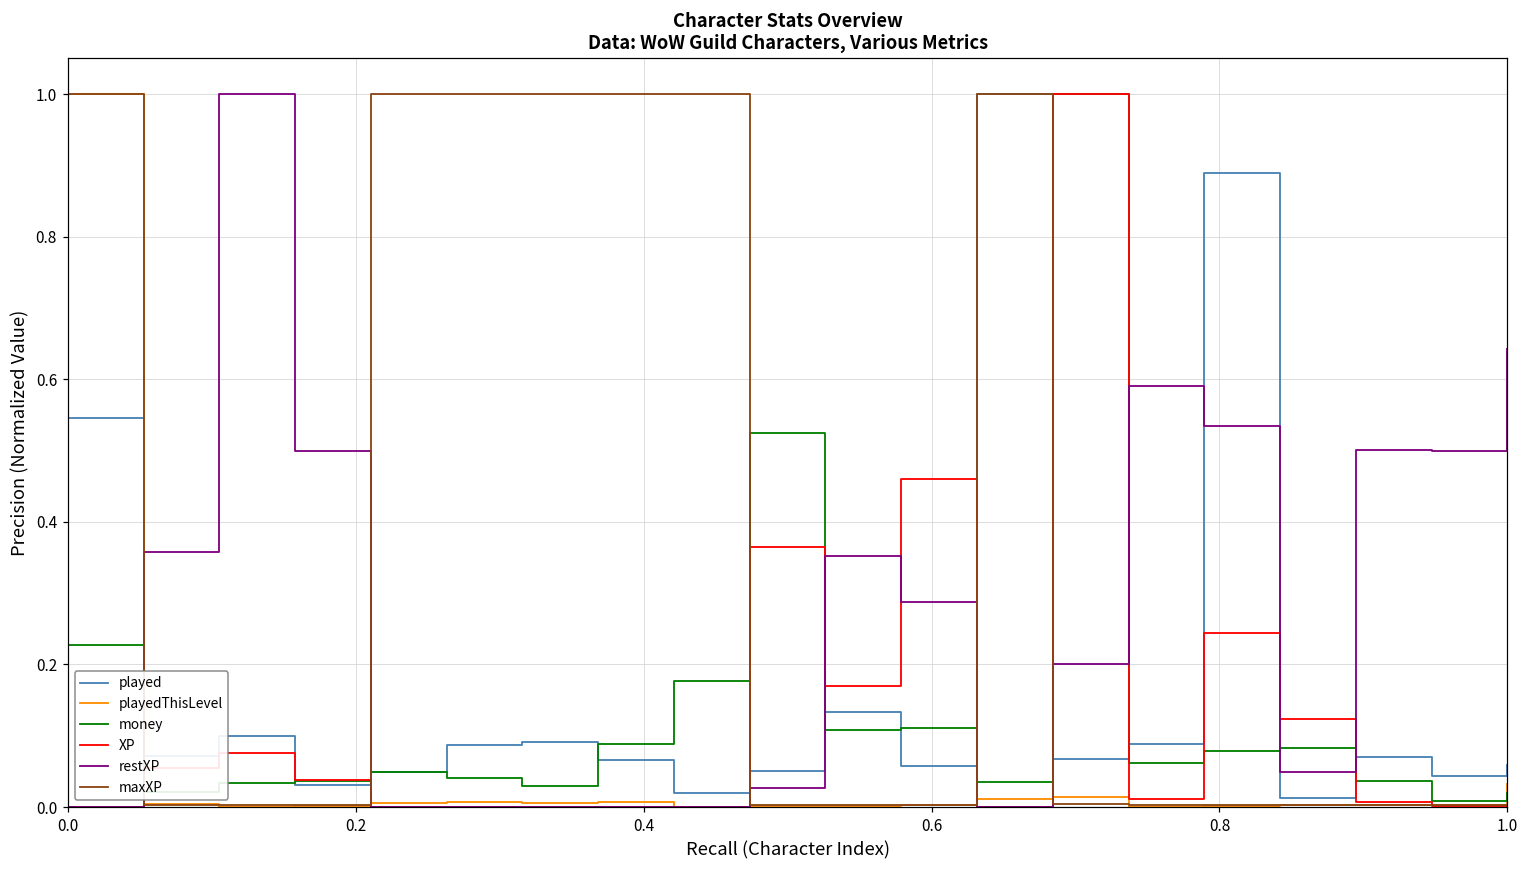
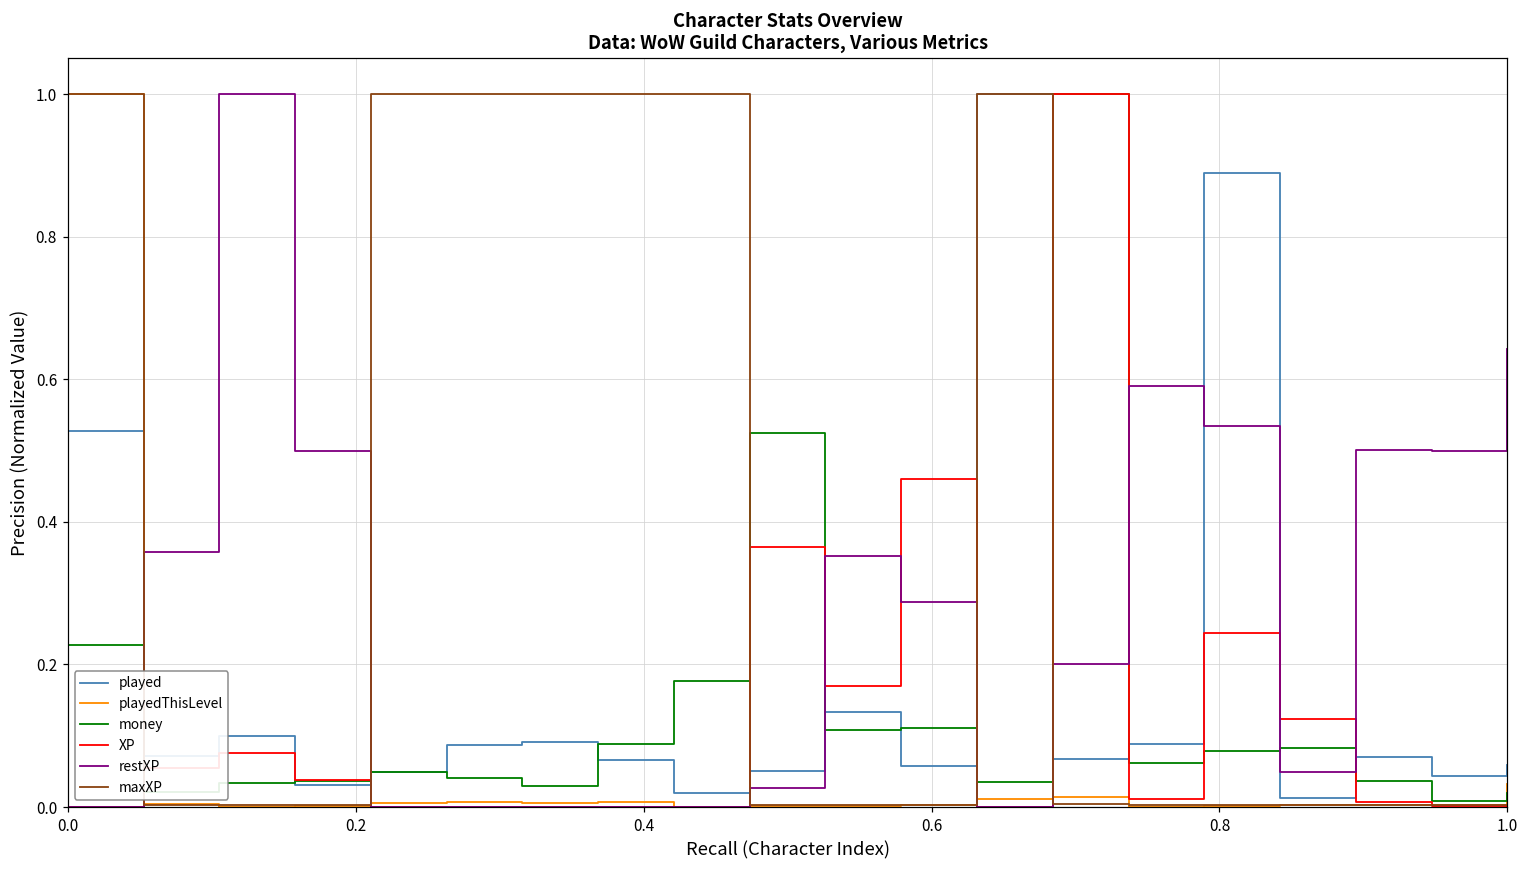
played, 0.0: 0.55 -> 0.53
